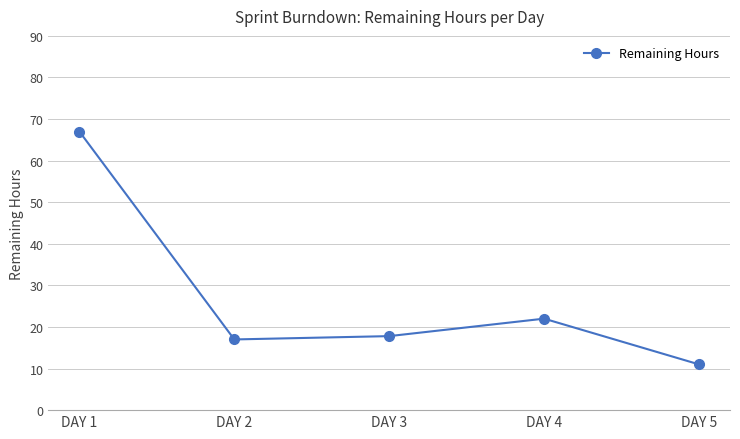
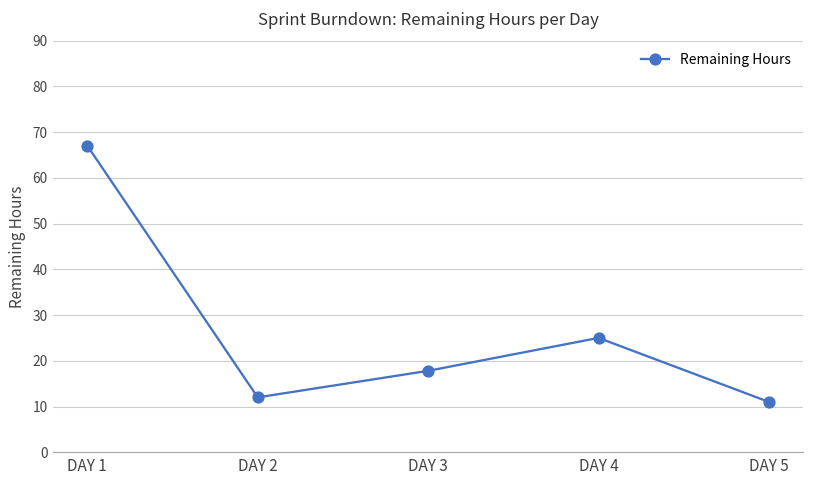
DAY 2: 17 -> 12
DAY 4: 22 -> 25
